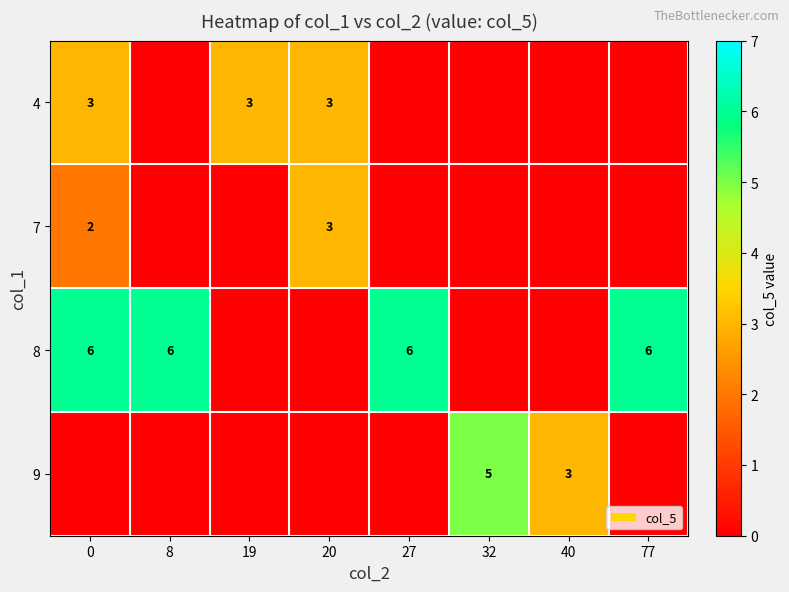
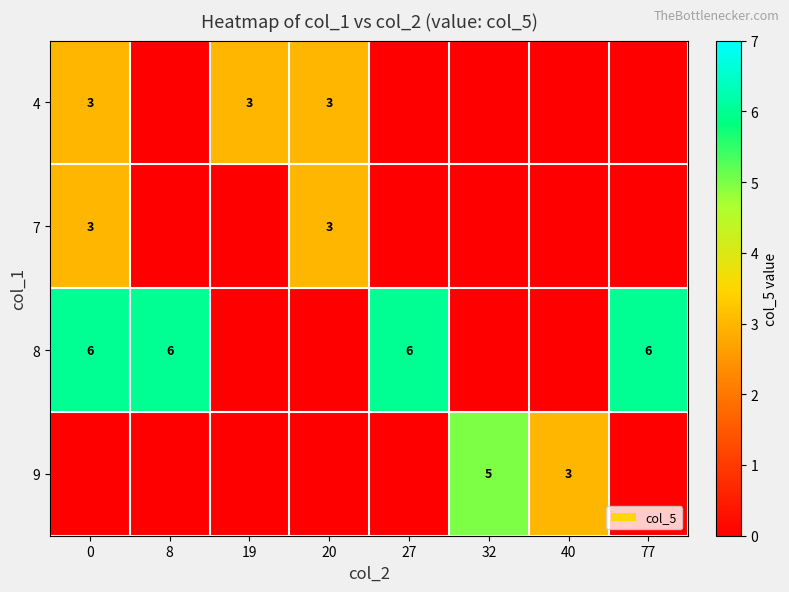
7, 0: 2 -> 3
